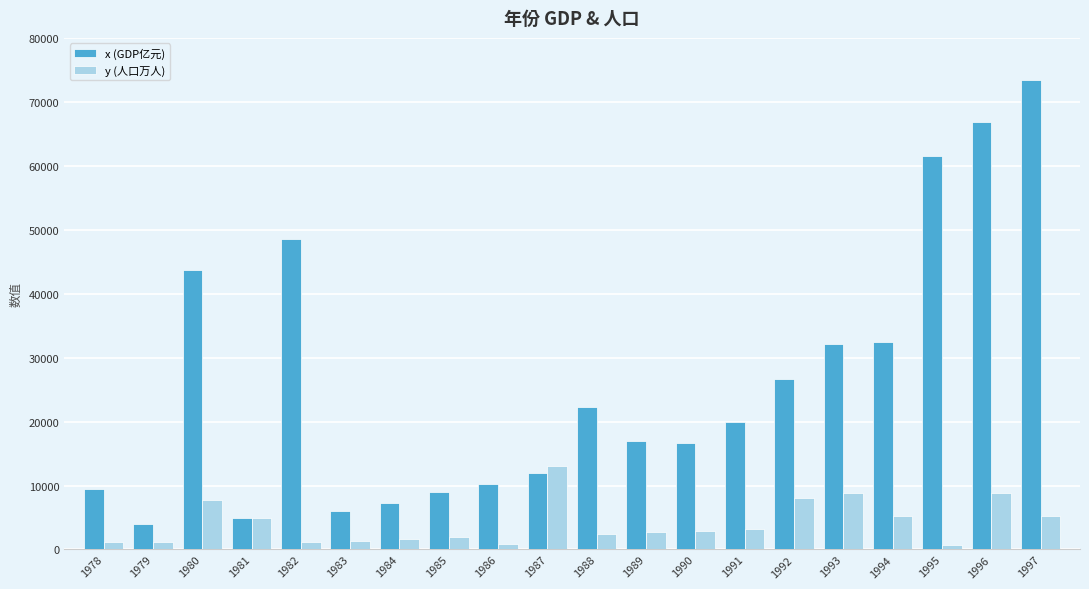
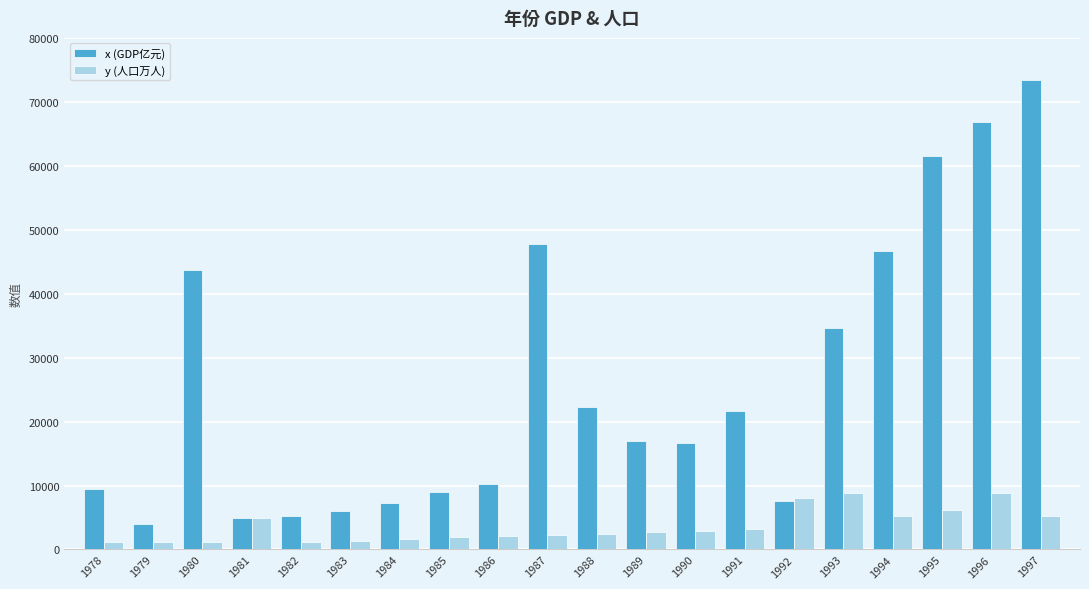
y (人口万人), 1980: 8000 -> 1000
x (GDP亿元), 1982: 49000 -> 5000
y (人口万人), 1986: 1000 -> 2000
x (GDP亿元), 1987: 12000 -> 48000
y (人口万人), 1987: 13000 -> 2000
x (GDP亿元), 1991: 20000 -> 22000
x (GDP亿元), 1992: 27000 -> 8000
x (GDP亿元), 1993: 32000 -> 35000
x (GDP亿元), 1994: 32000 -> 47000
y (人口万人), 1995: 1000 -> 6000
